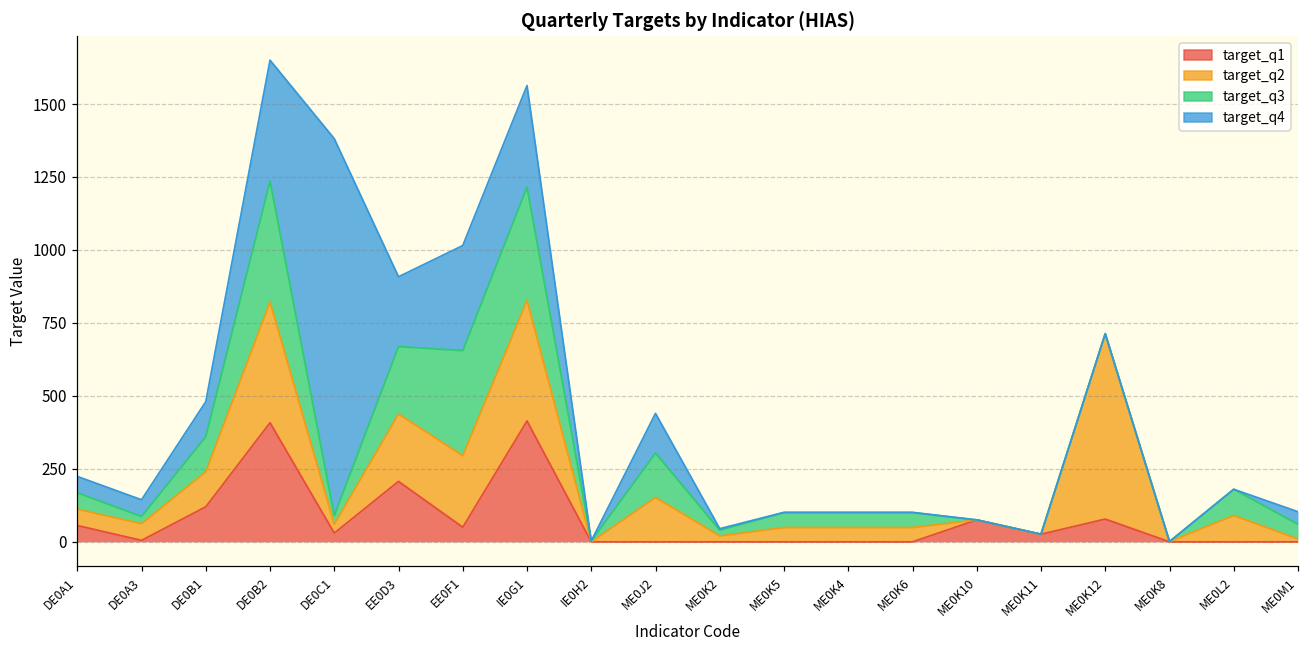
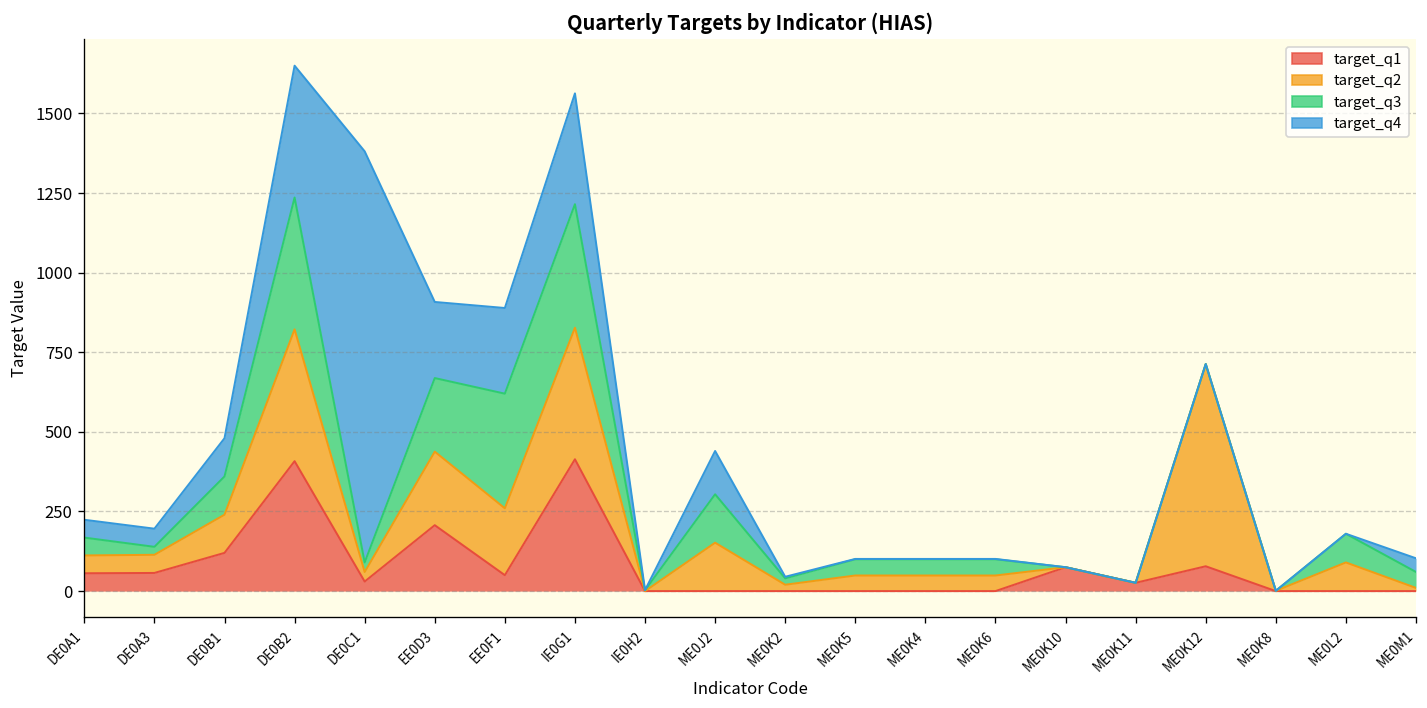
target_q1, DE0A3: 10 -> 60
target_q2, EE0F1: 250 -> 210
target_q4, EE0F1: 360 -> 270
